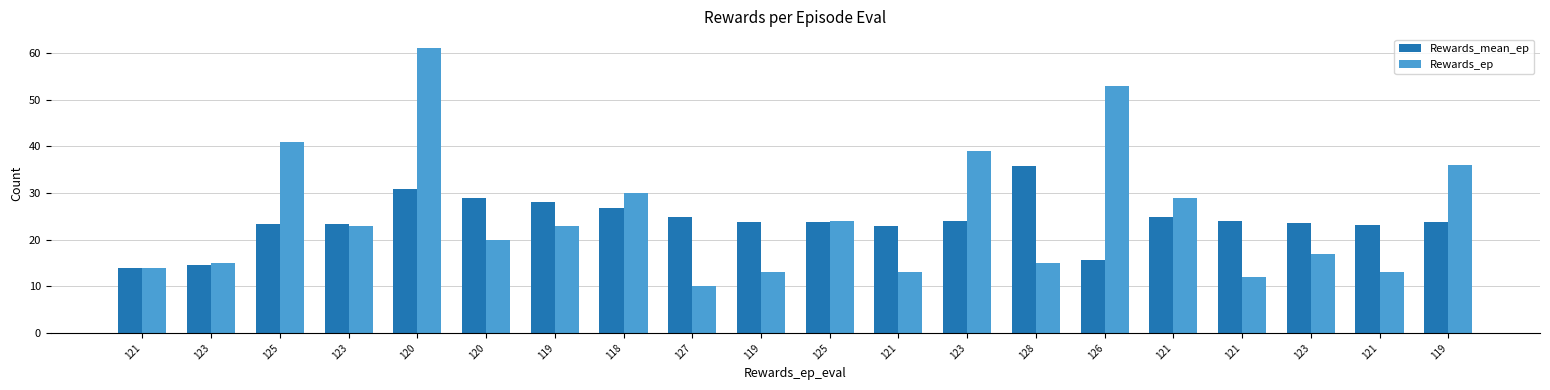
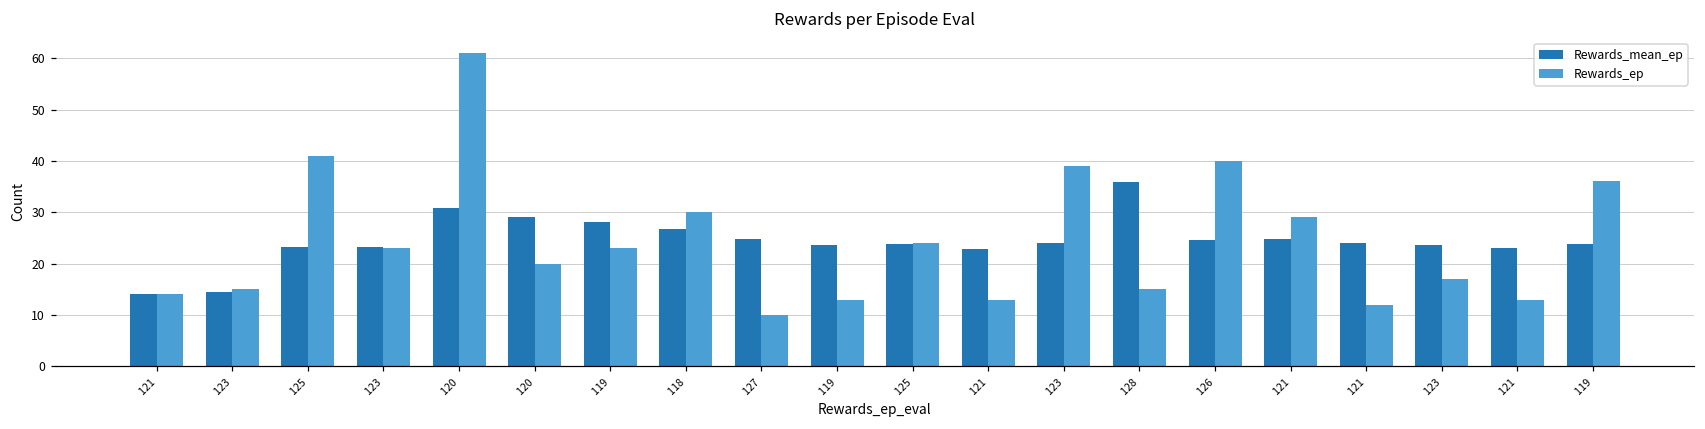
Rewards_mean_ep, 126: 16 -> 25
Rewards_ep, 126: 53 -> 40
